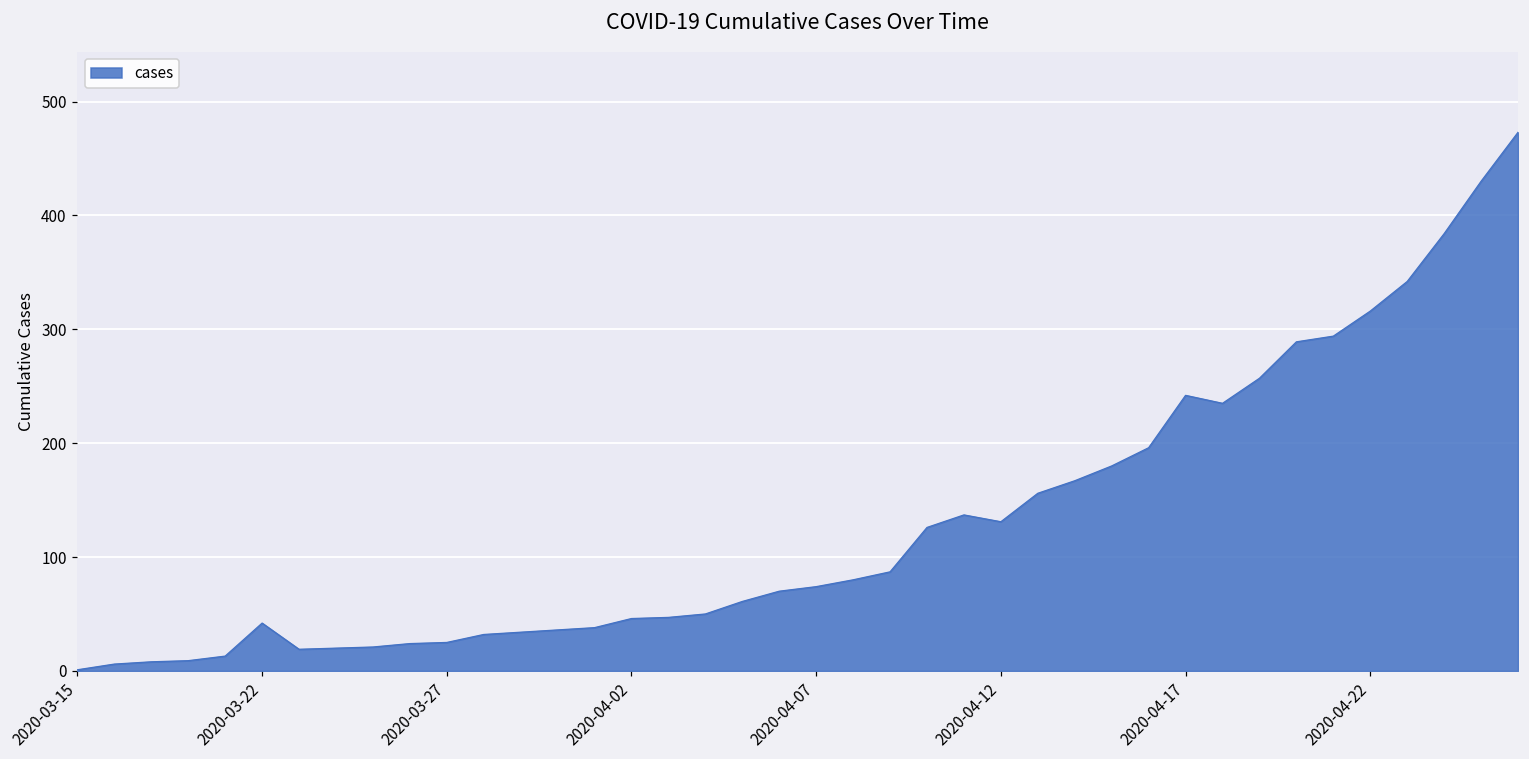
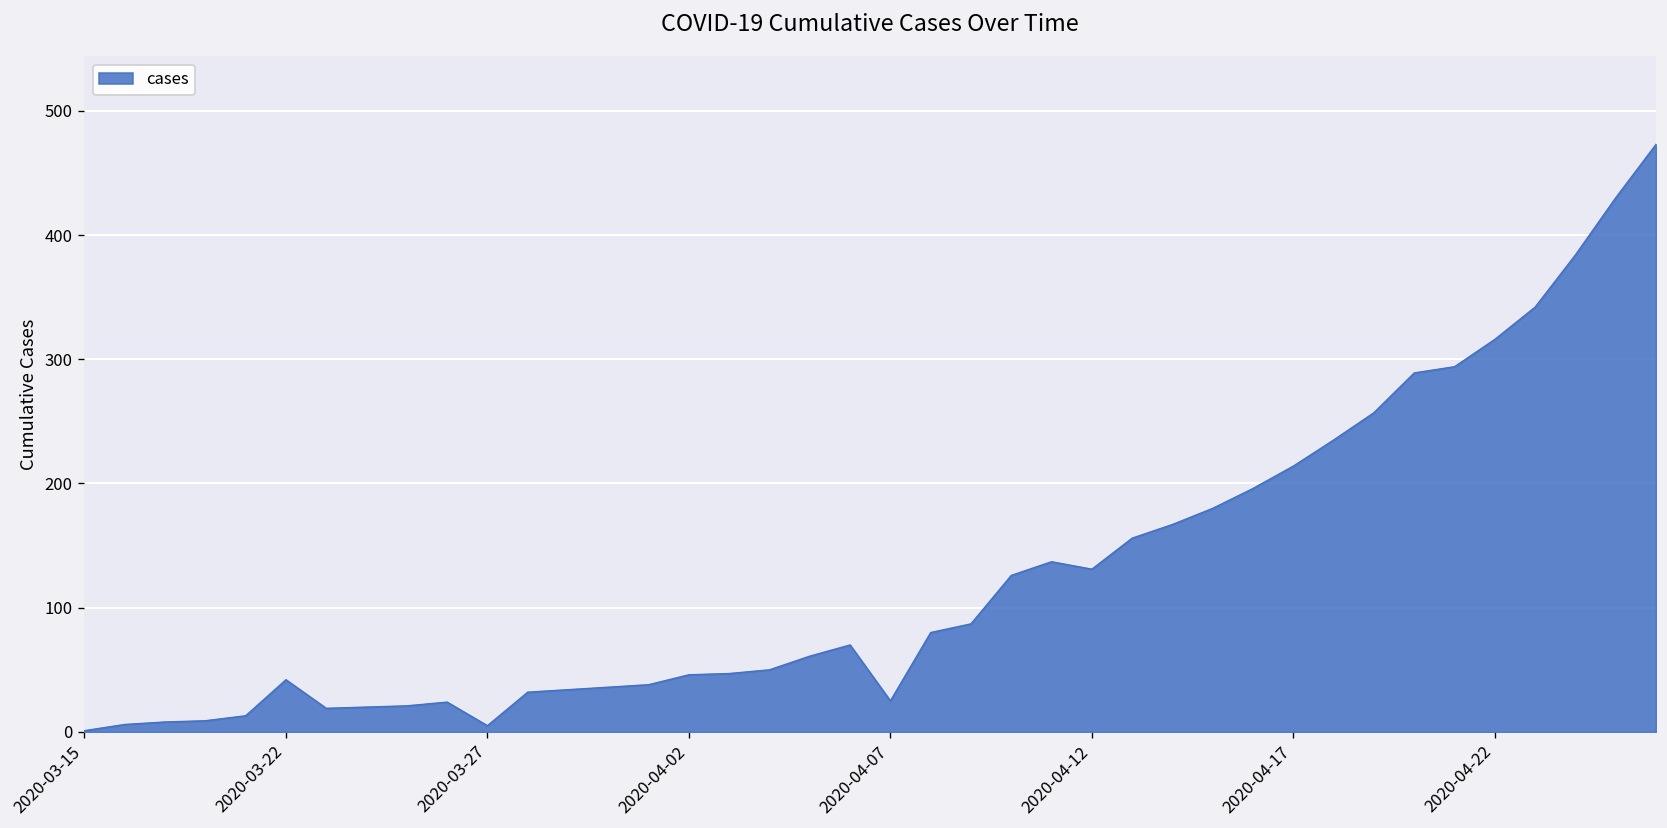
2020-03-27: 25 -> 5
2020-04-07: 74 -> 25
2020-04-17: 242 -> 214
